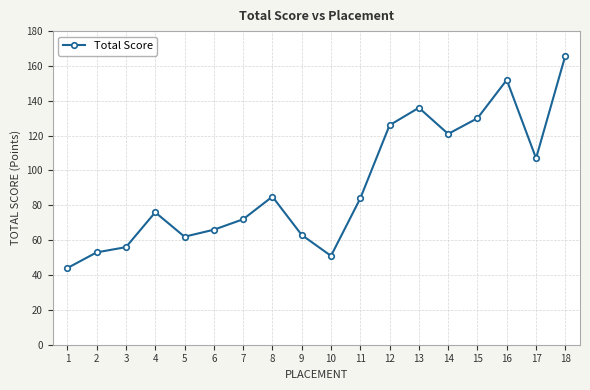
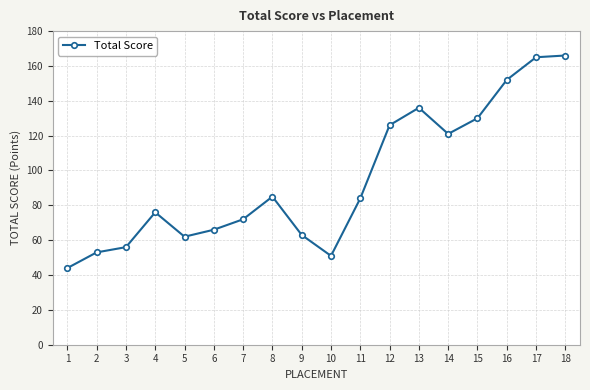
17: 107 -> 165
